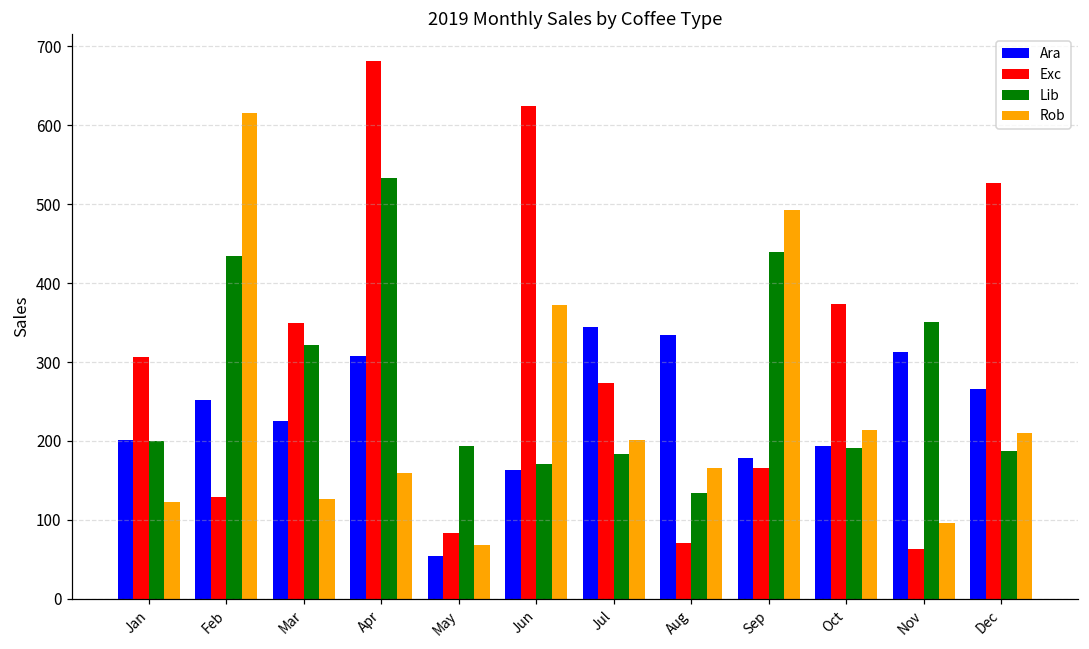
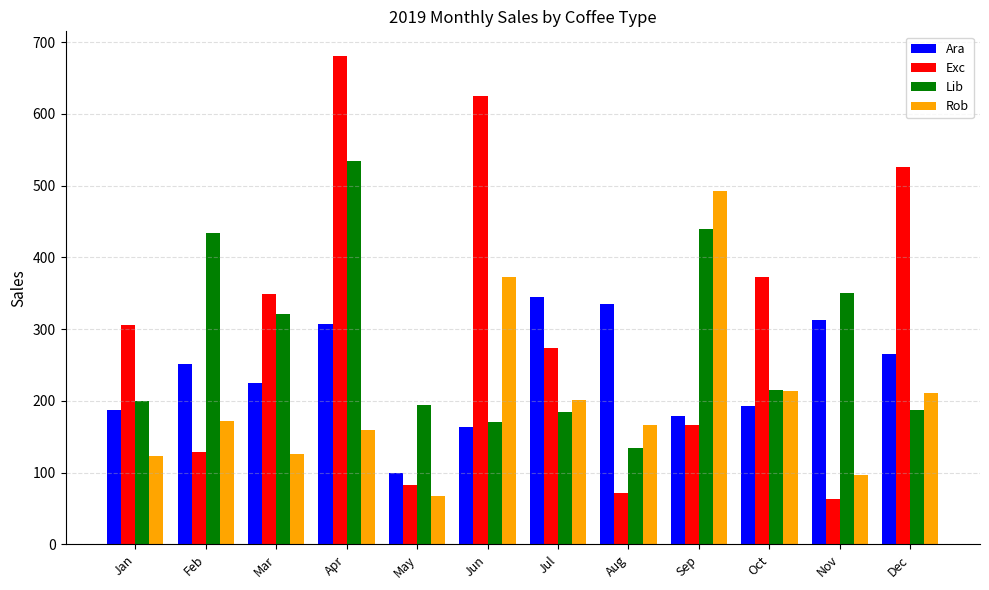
Ara, Jan: 200 -> 190
Rob, Feb: 620 -> 170
Ara, May: 50 -> 100
Lib, Oct: 190 -> 220
